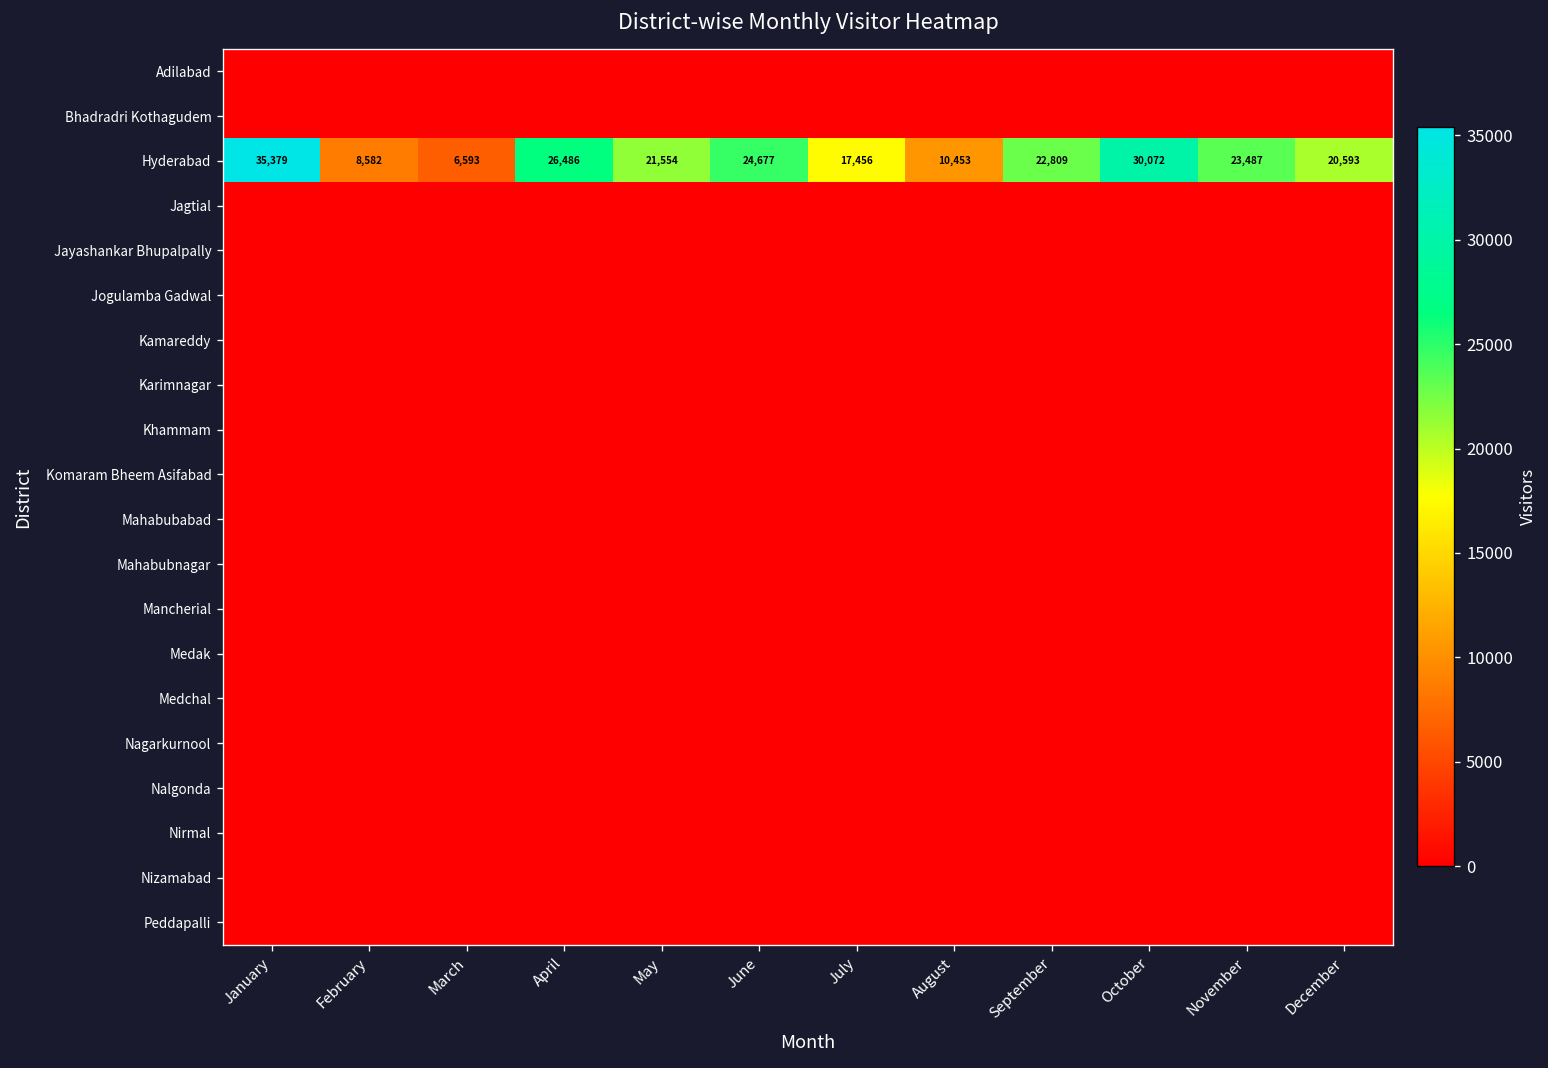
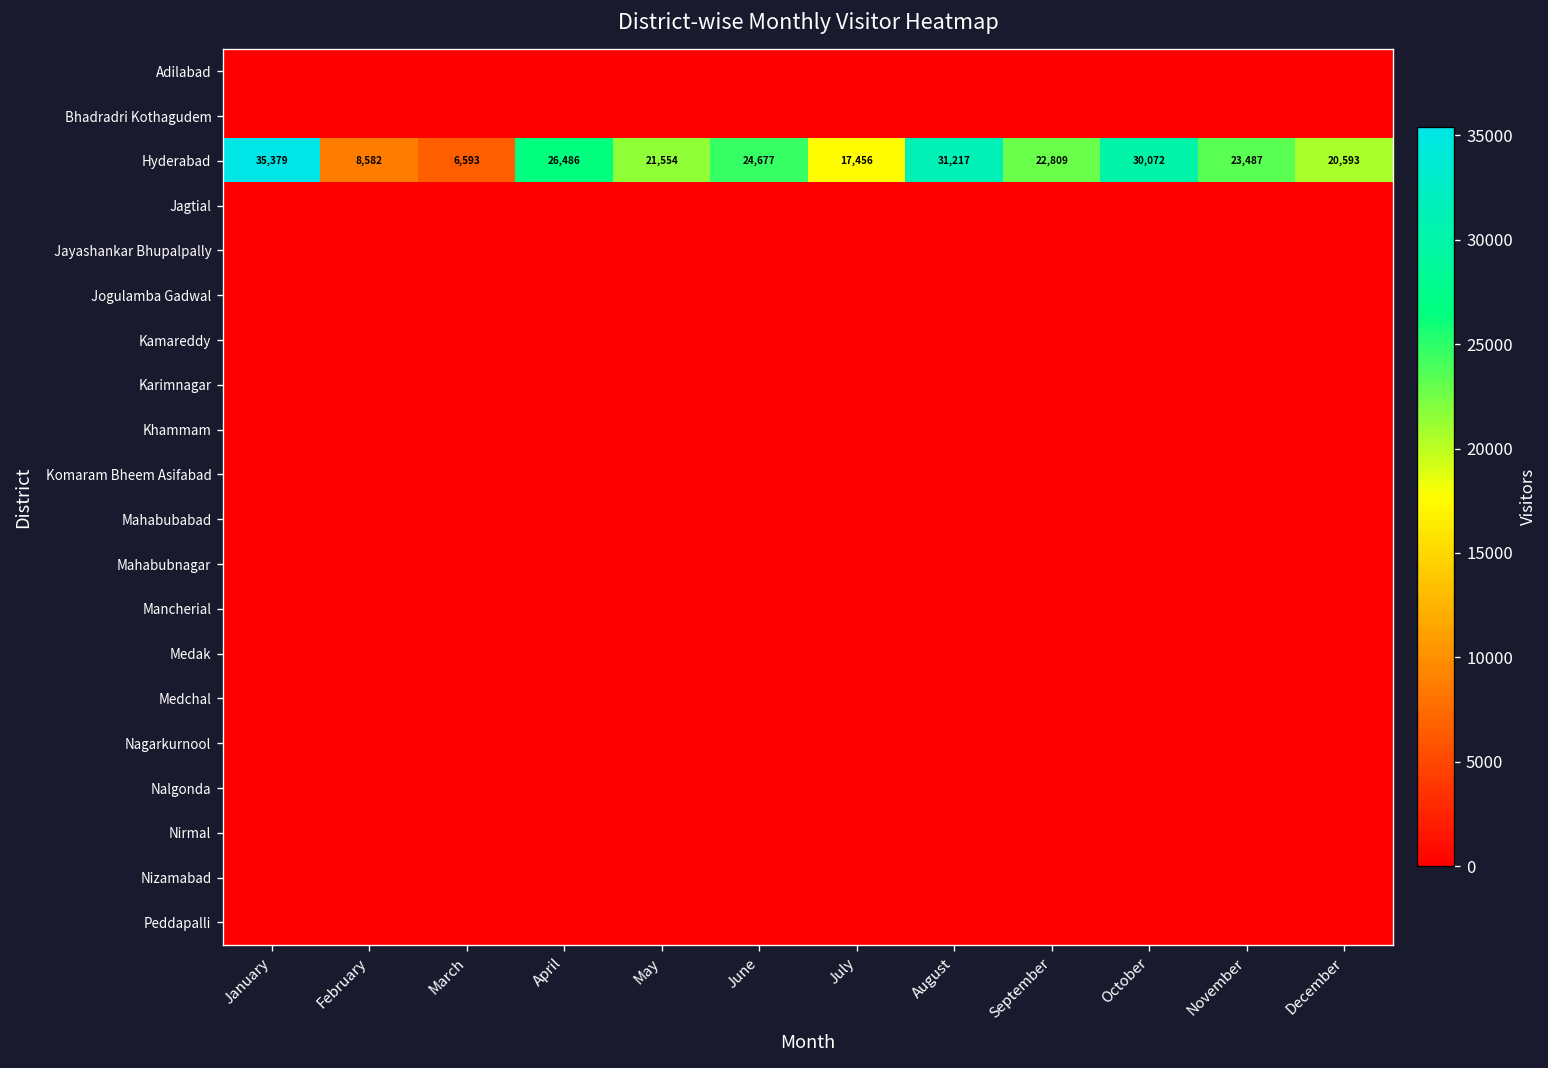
Hyderabad, August: 10,453 -> 31,217
